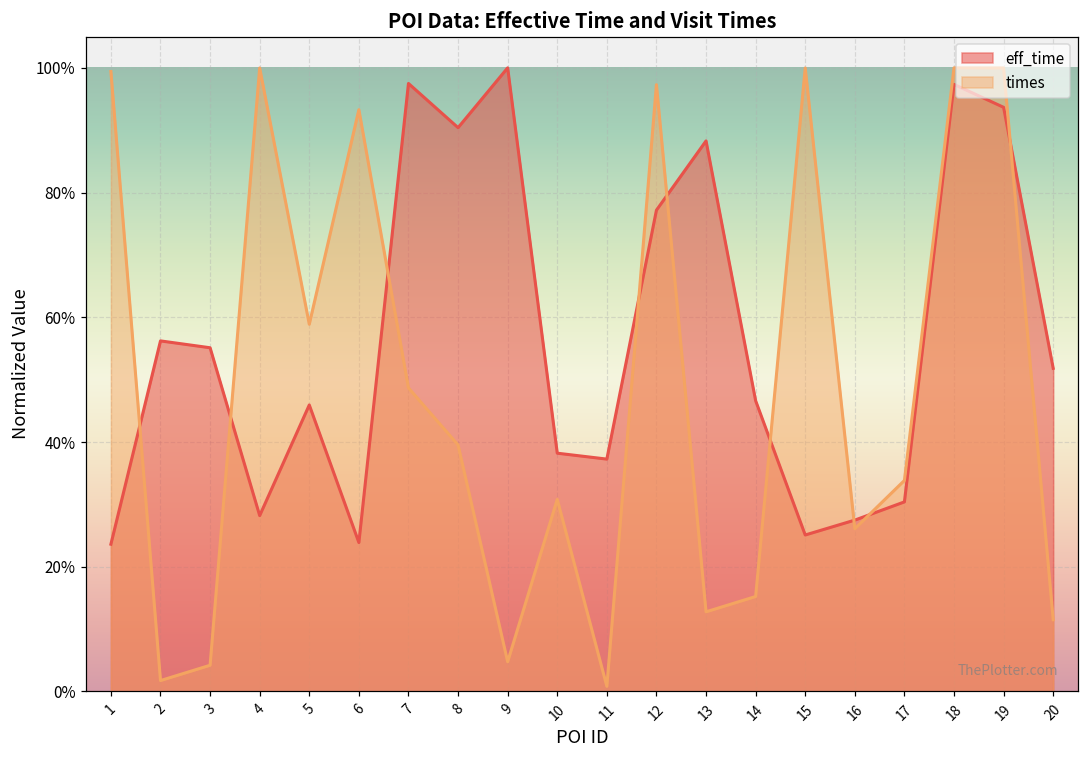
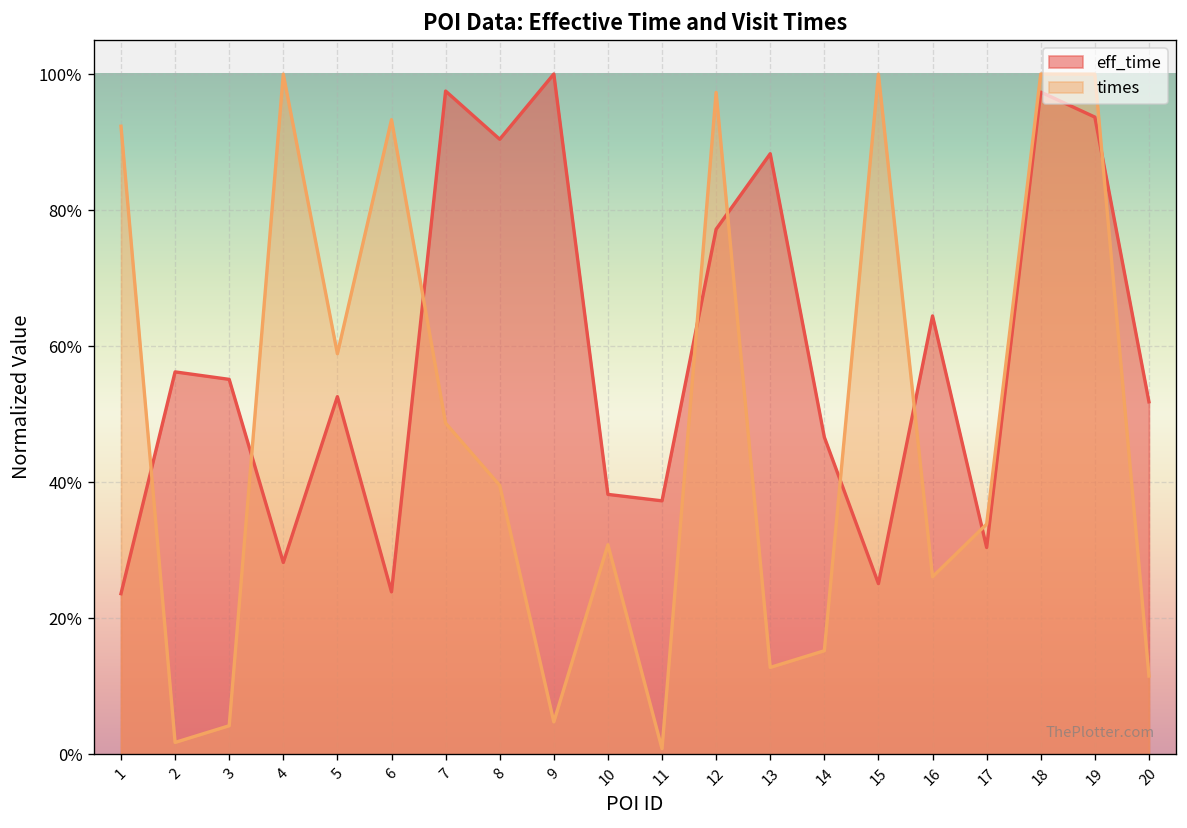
times, 1: 99% -> 92%
eff_time, 5: 46% -> 53%
eff_time, 16: 27% -> 64%
